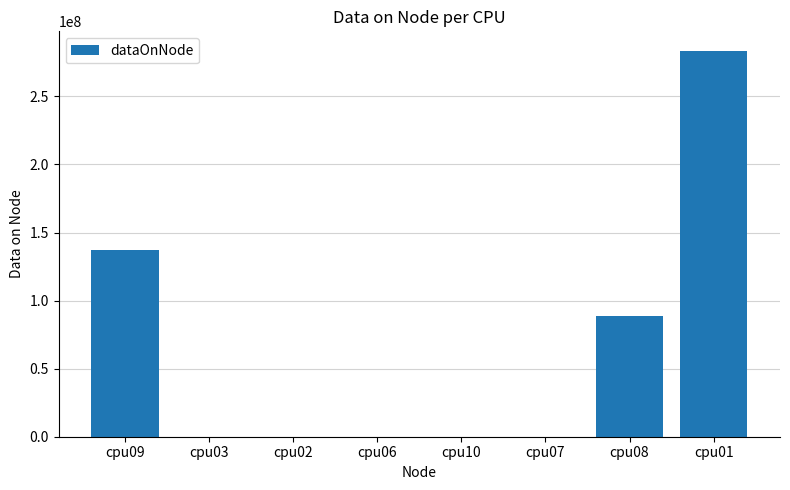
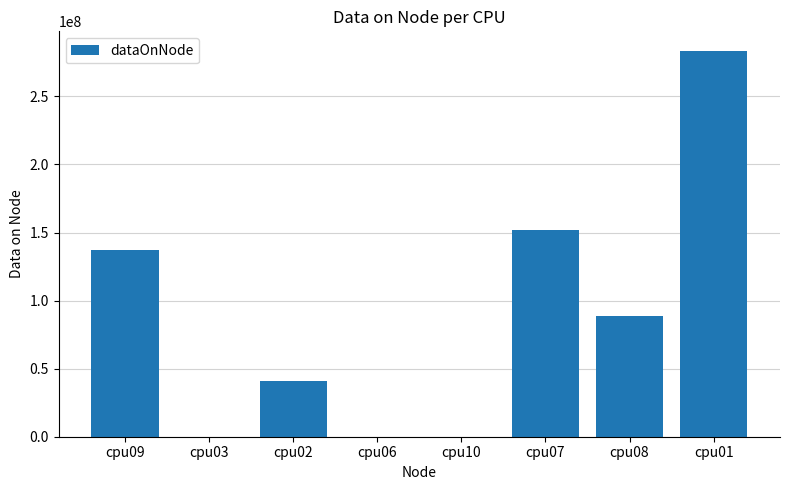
cpu02: 0 -> 41000000
cpu07: 0 -> 152000000
